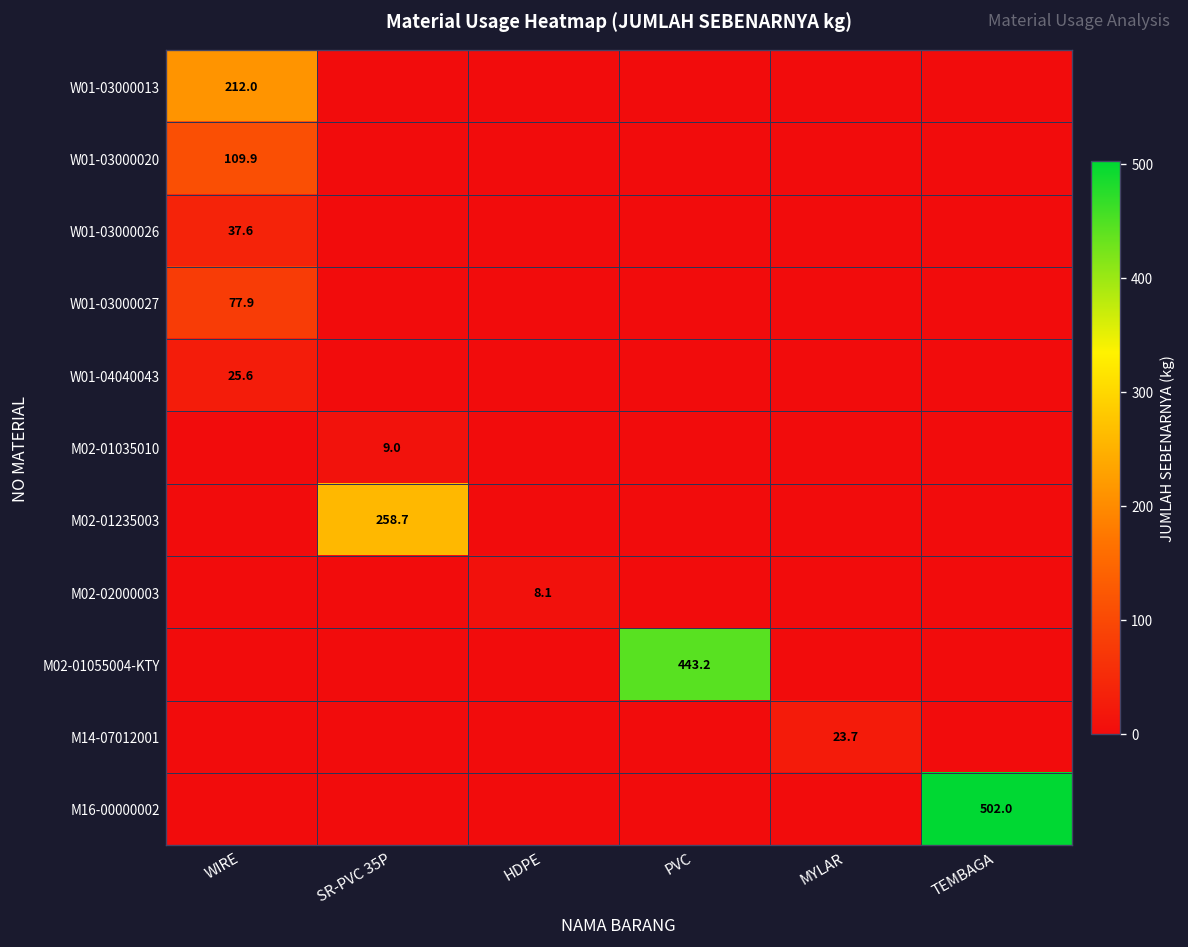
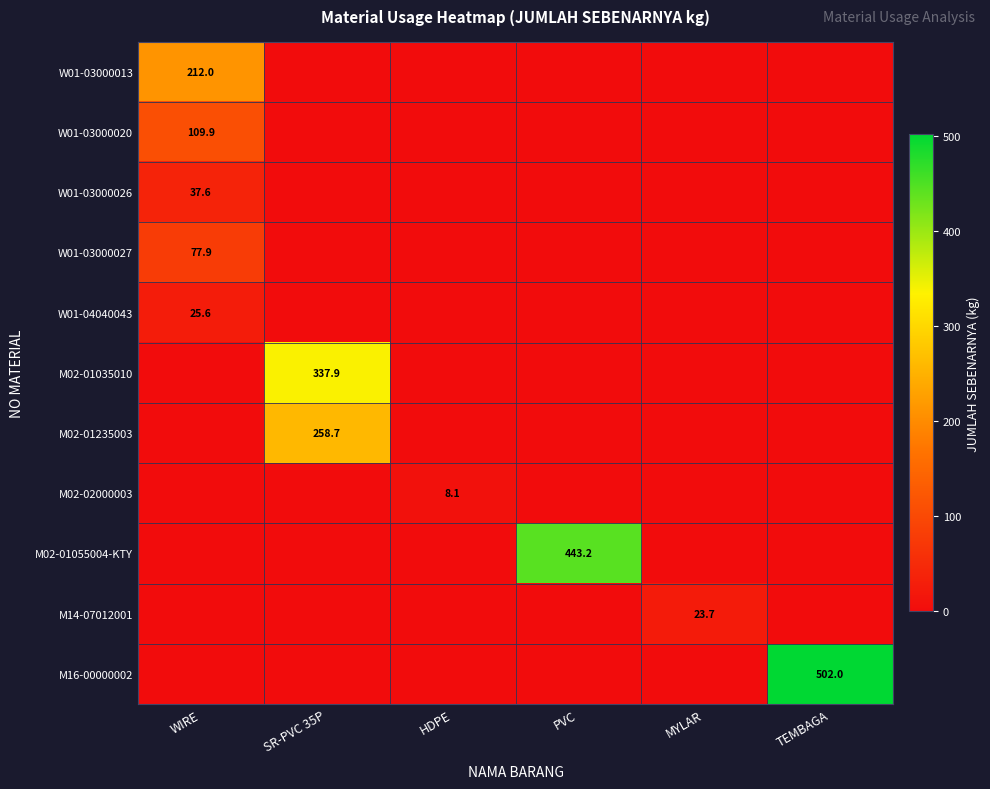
M02-01035010, SR-PVC 35P: 9.0 -> 337.9
